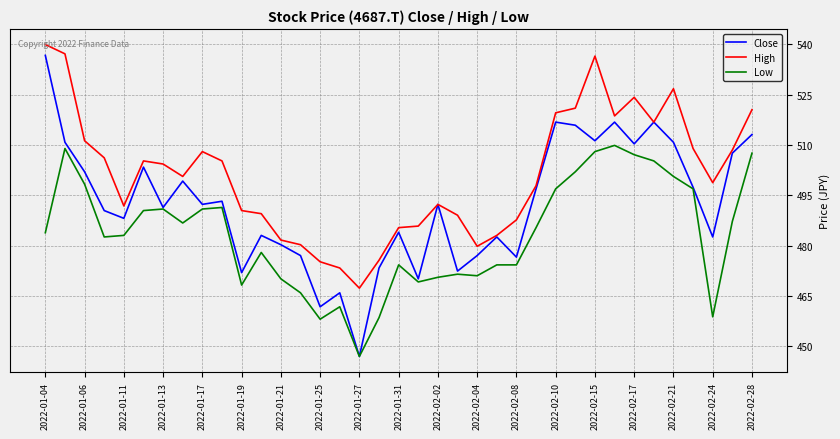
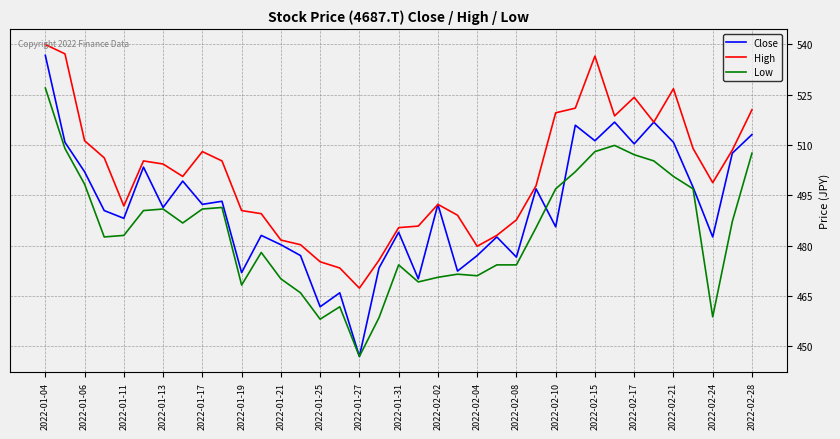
Low, 2022-01-04: 484 -> 527
Close, 2022-02-10: 517 -> 486
